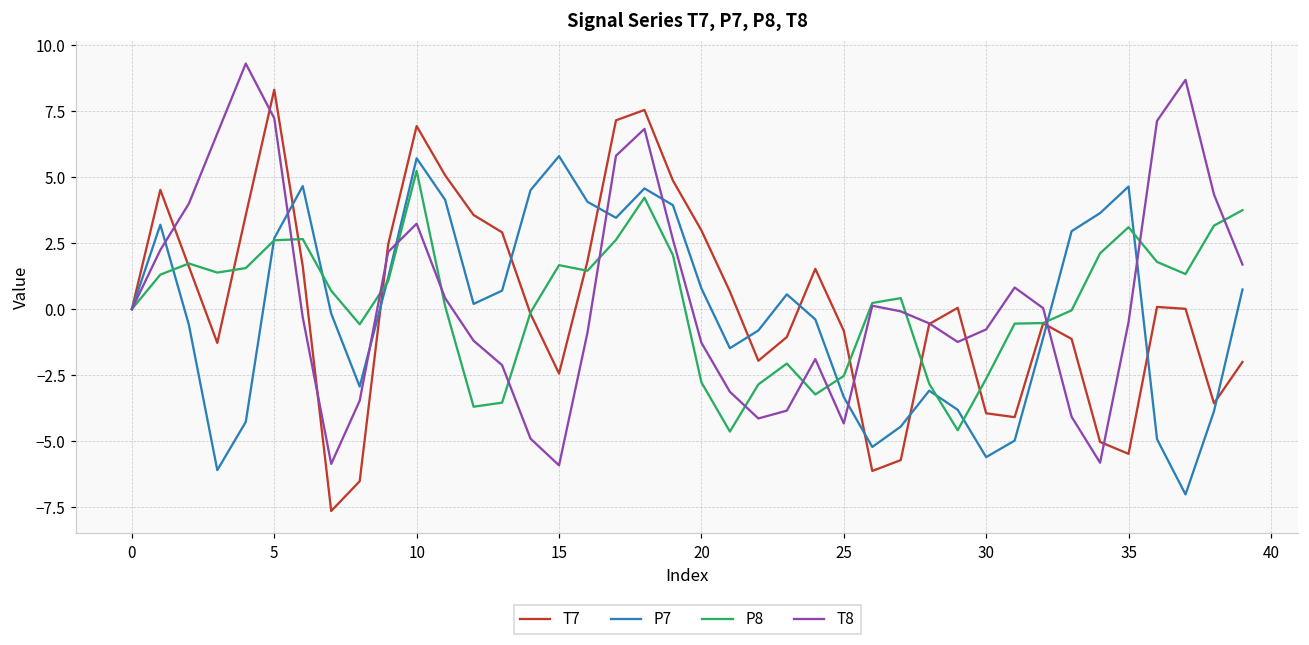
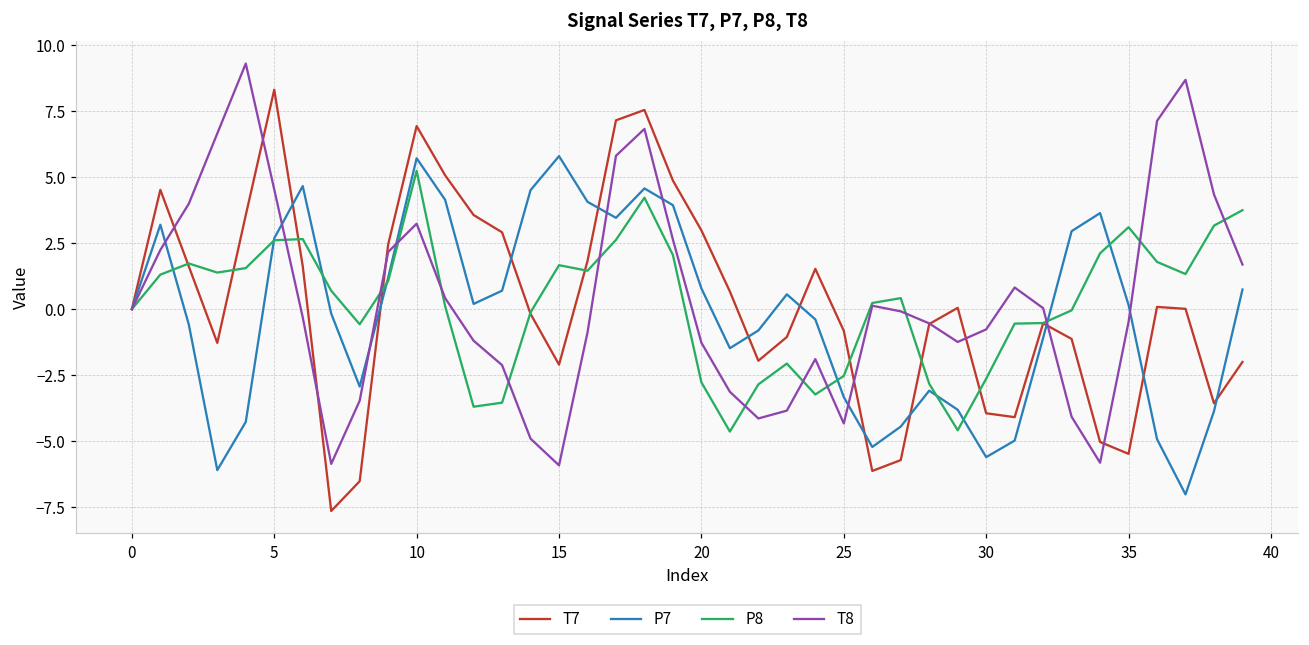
T8, 5: 7.2 -> 4.5
T7, 15: -2.4 -> -2.1
P7, 35: 4.7 -> 0.2
